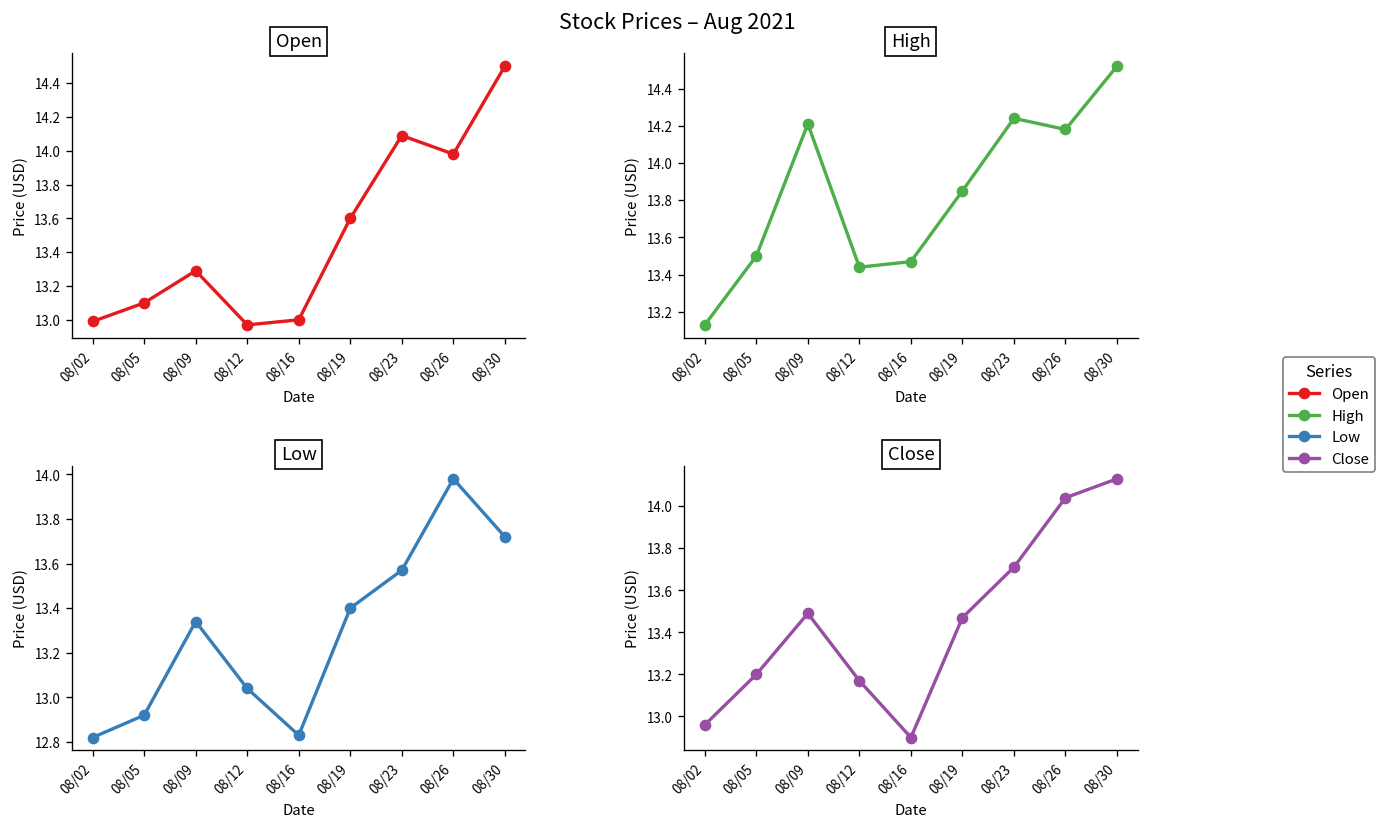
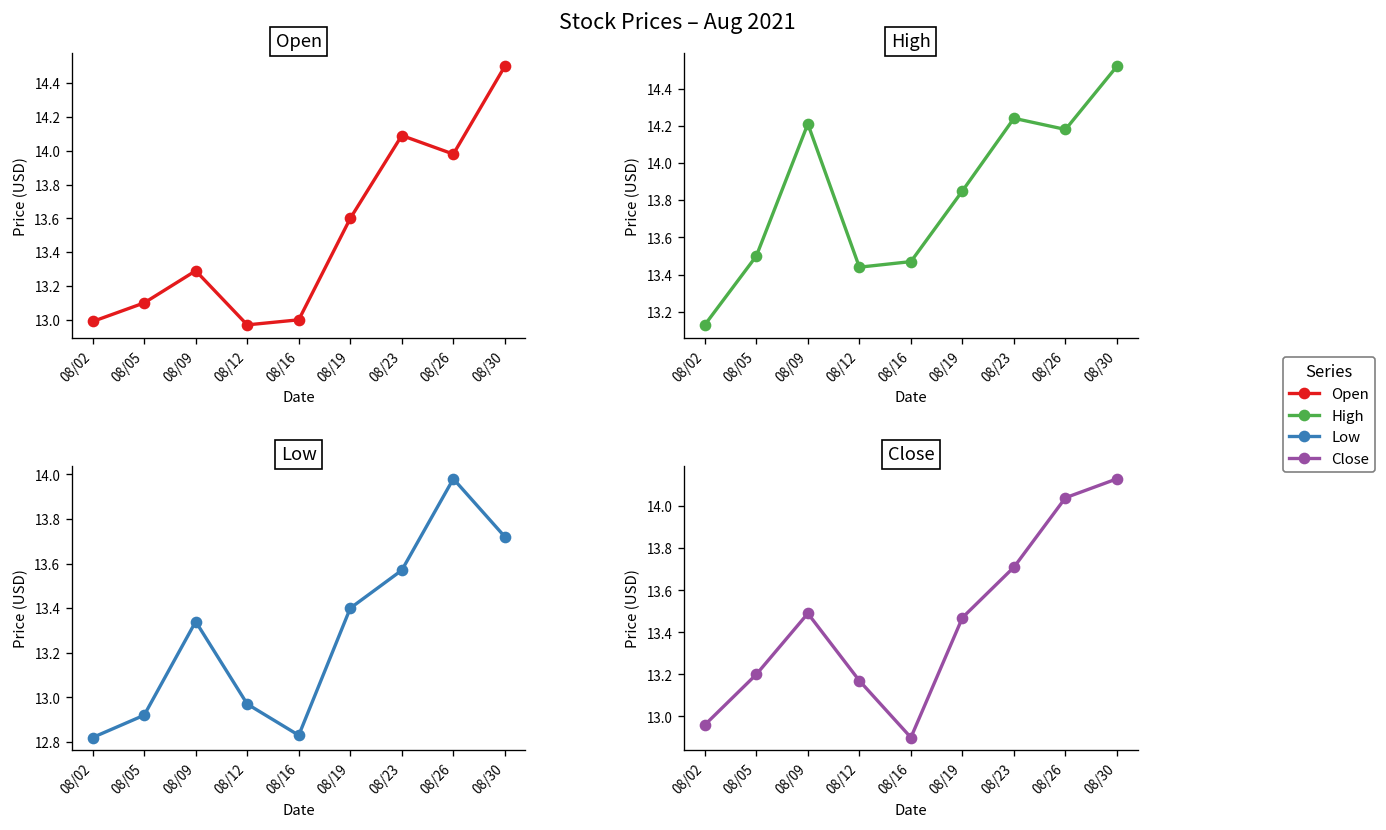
Low, 08/12: 13.04 -> 12.97
